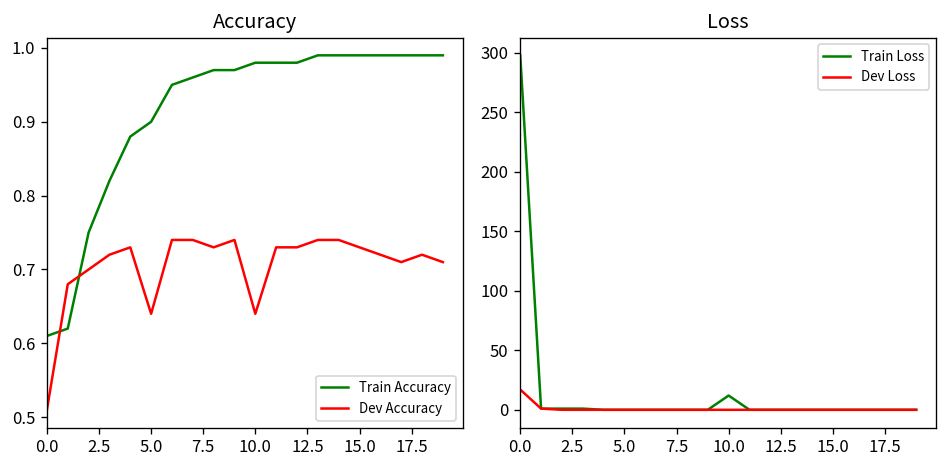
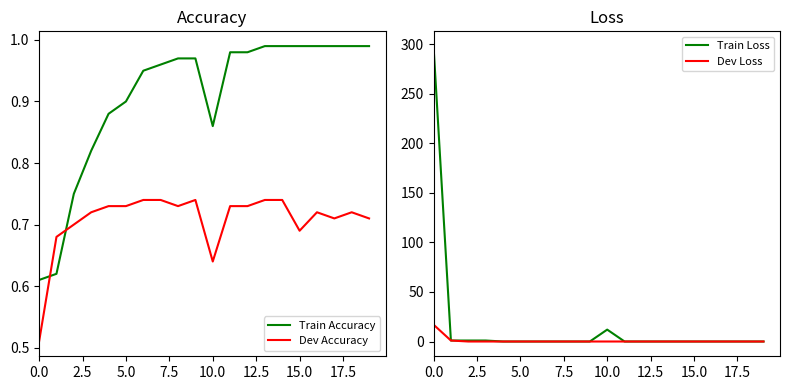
Accuracy, Dev Accuracy, 5.0: 0.64 -> 0.73
Accuracy, Train Accuracy, 10.0: 0.98 -> 0.86
Accuracy, Dev Accuracy, 15.0: 0.73 -> 0.69
